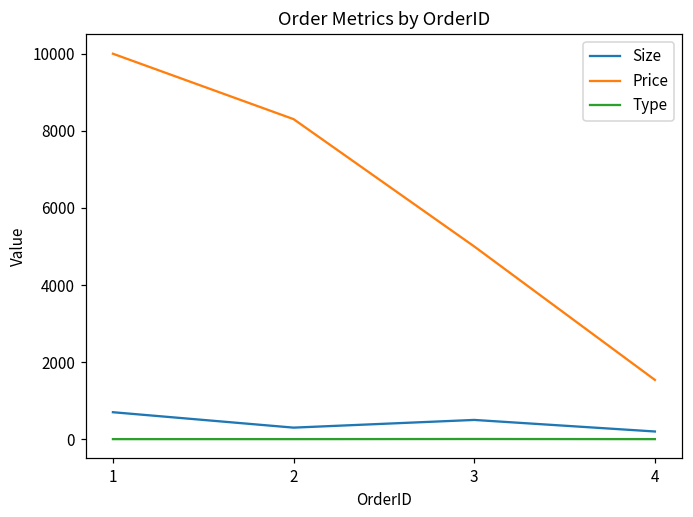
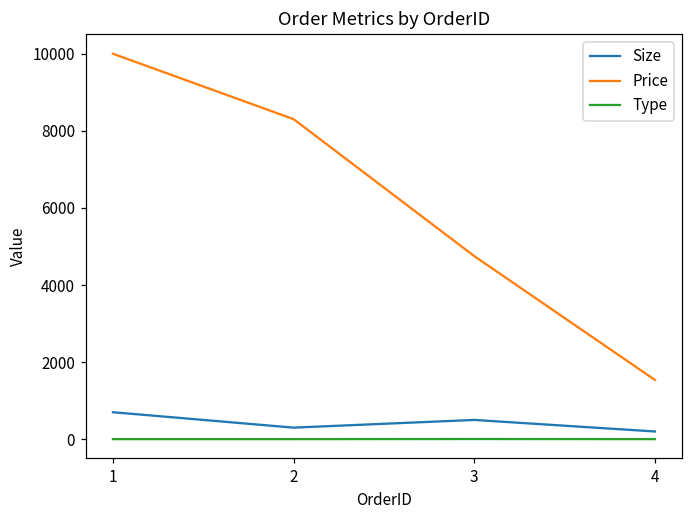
Price, 3: 5000 -> 4800
